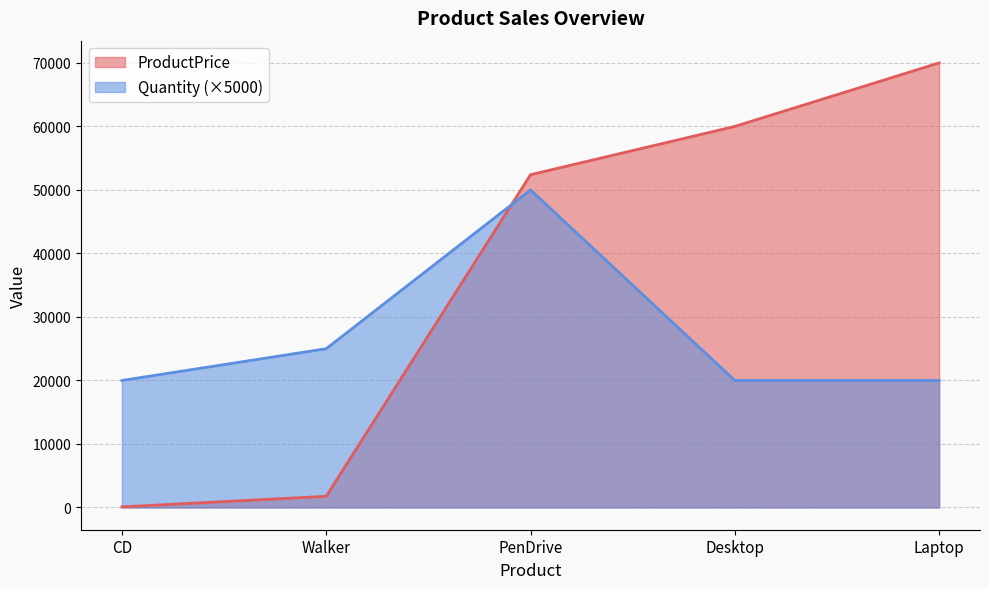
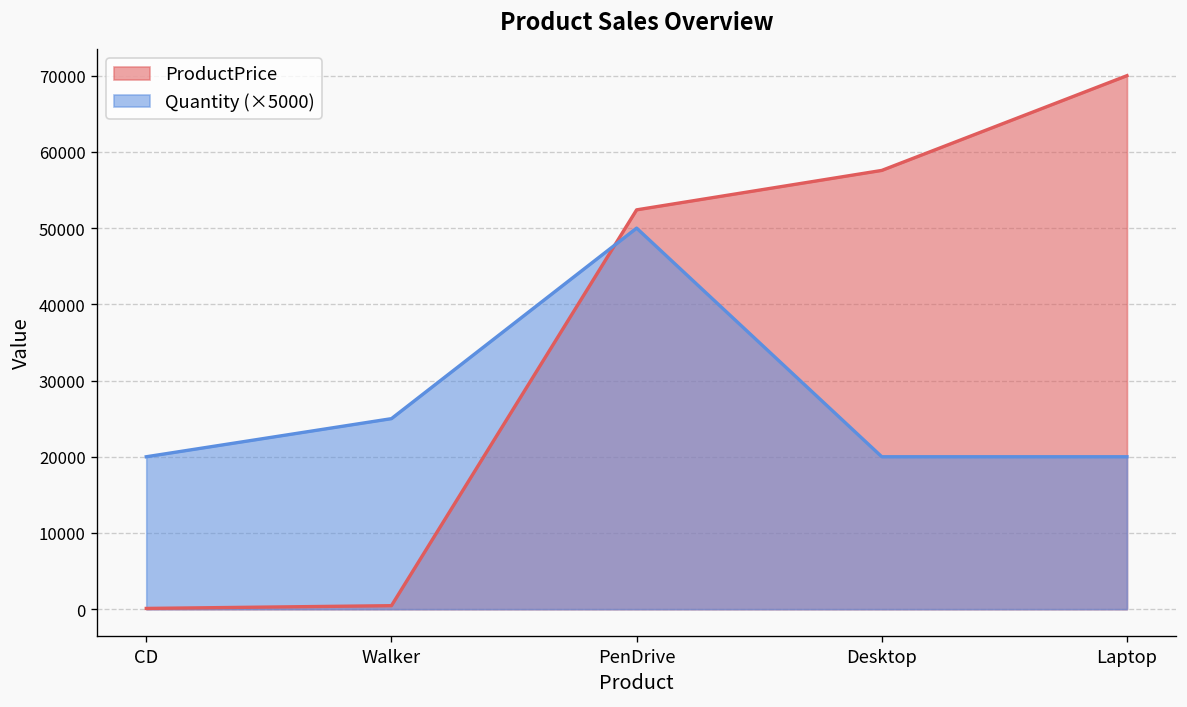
ProductPrice, Walker: 2000 -> 0
ProductPrice, Desktop: 60000 -> 58000
